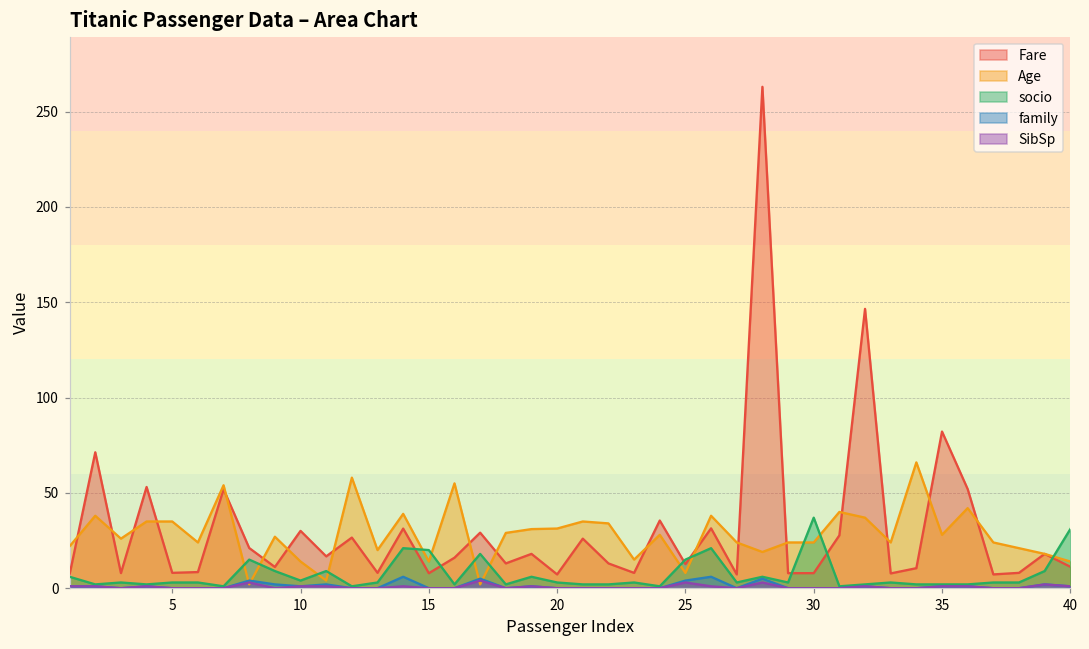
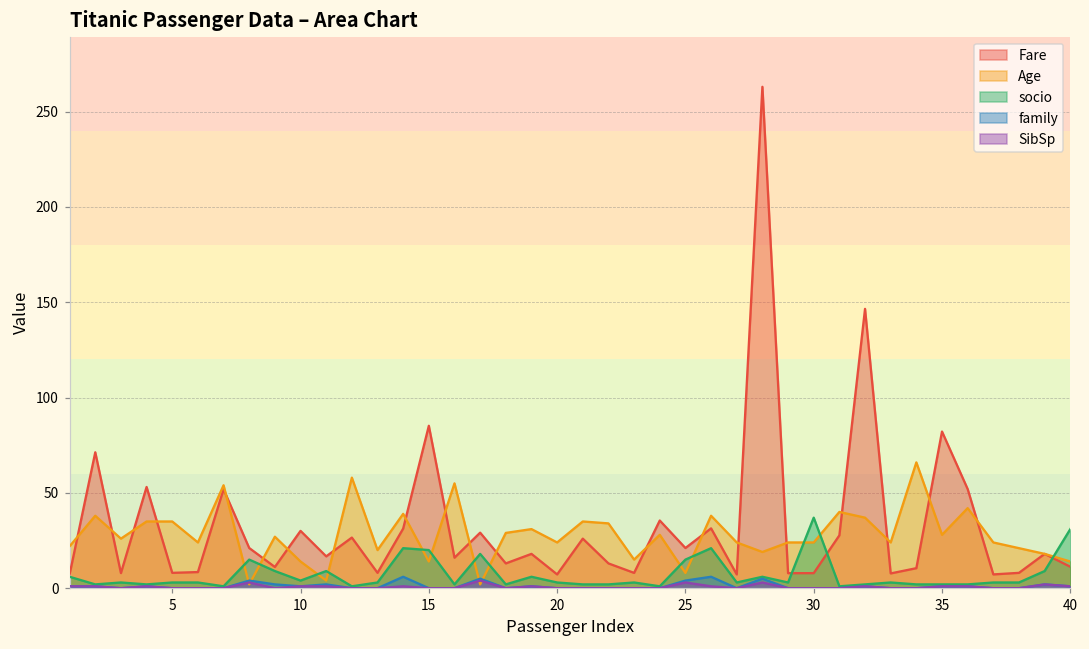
Fare, 15: 8 -> 85
Age, 20: 31 -> 24
Fare, 25: 13 -> 21
